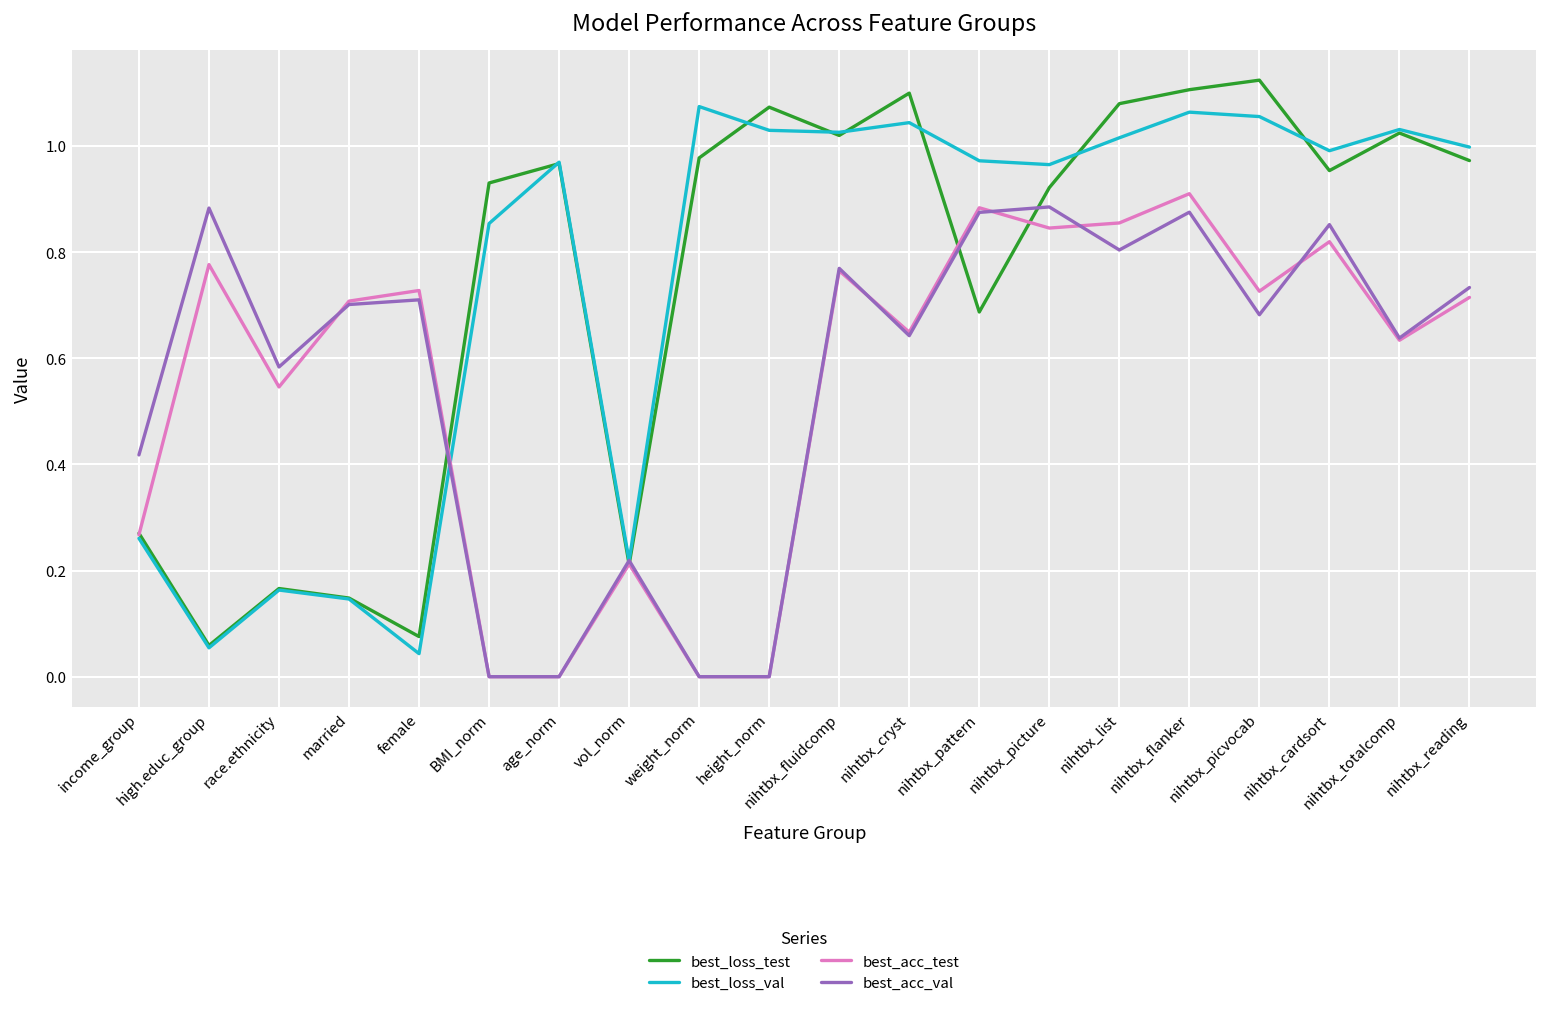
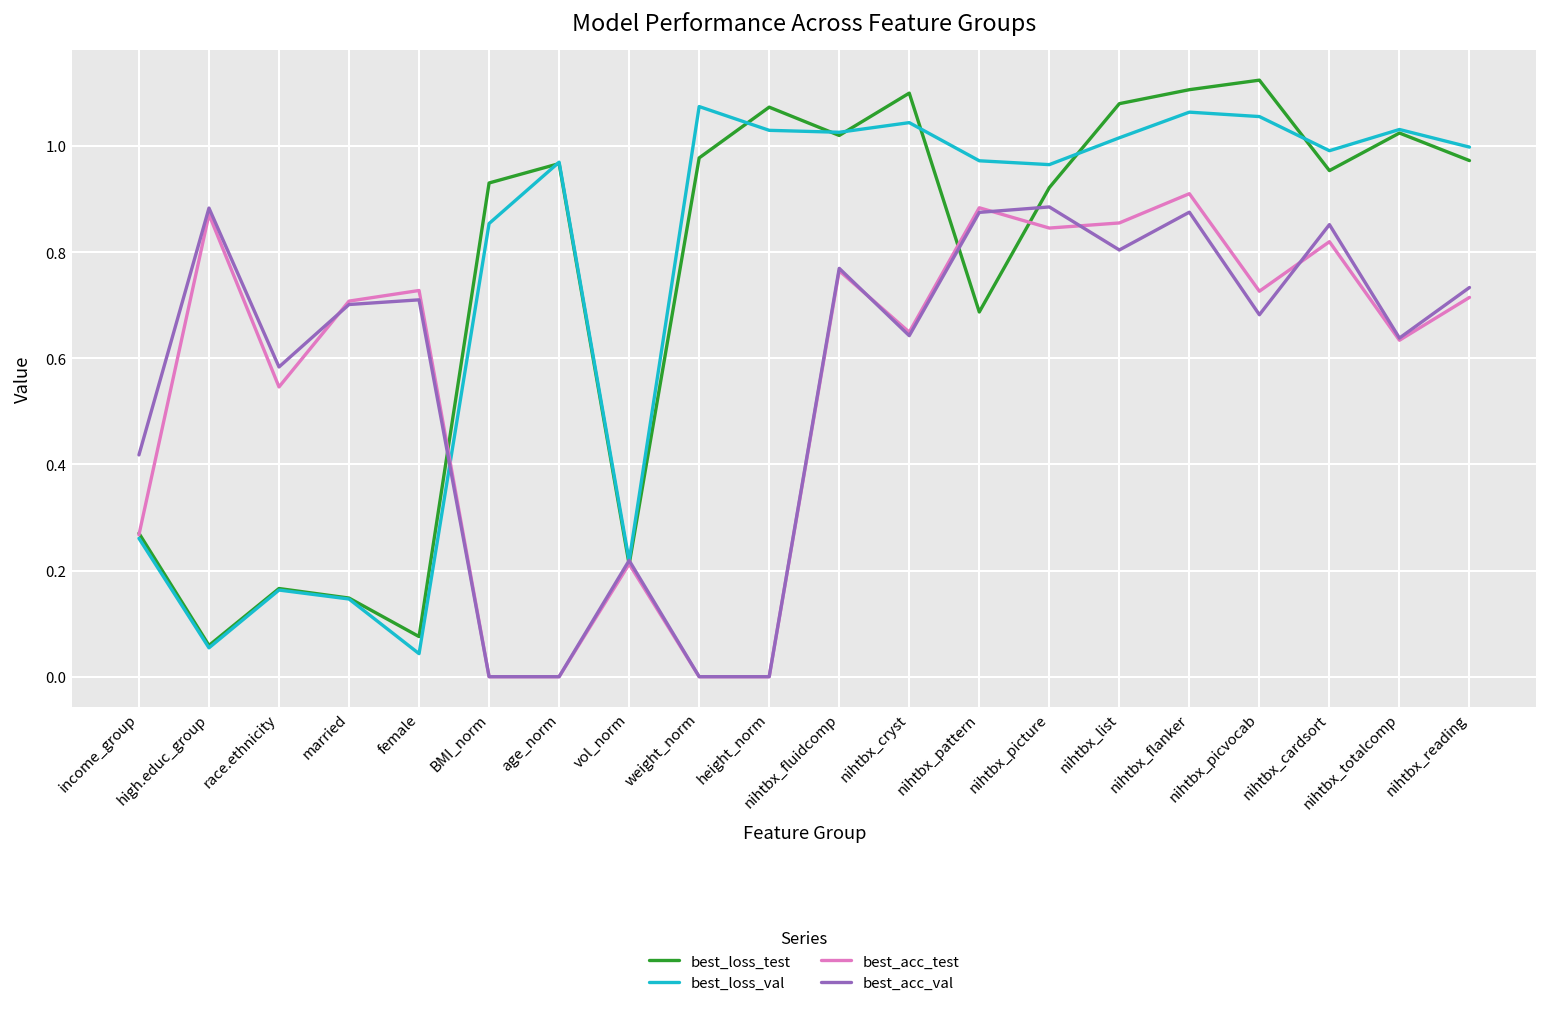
best_acc_test, high.educ_group: 0.78 -> 0.87
